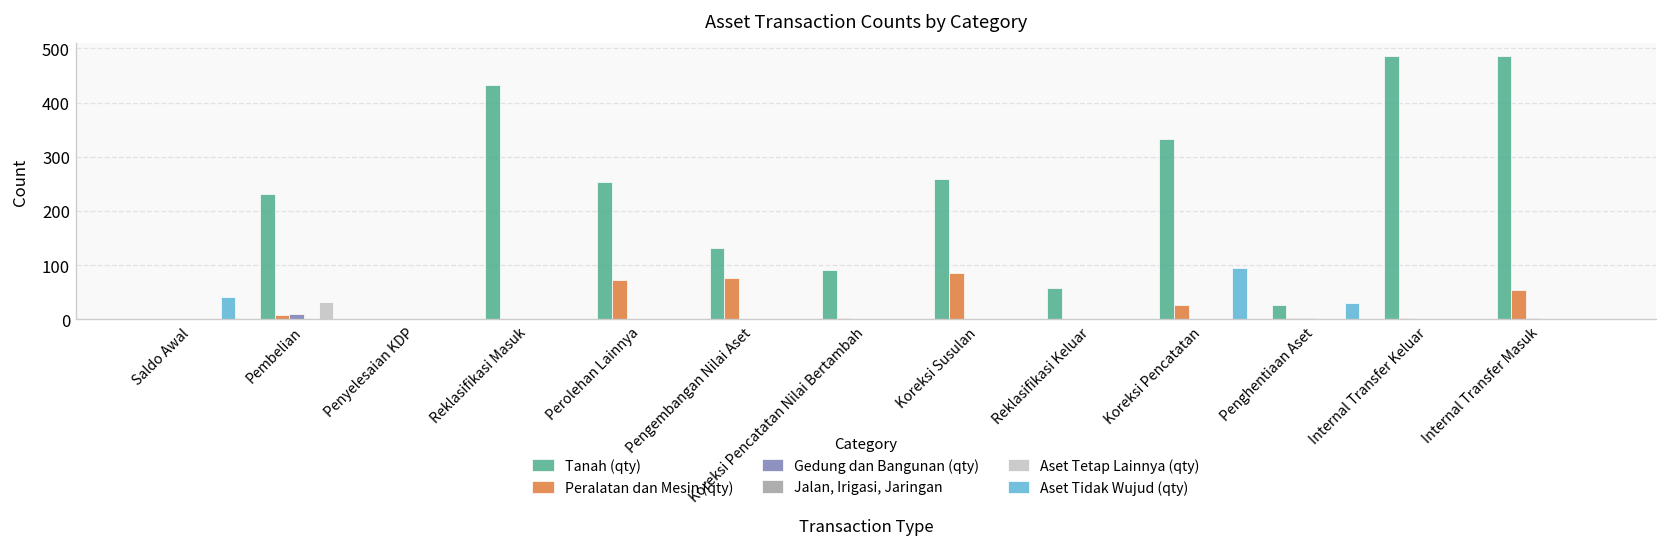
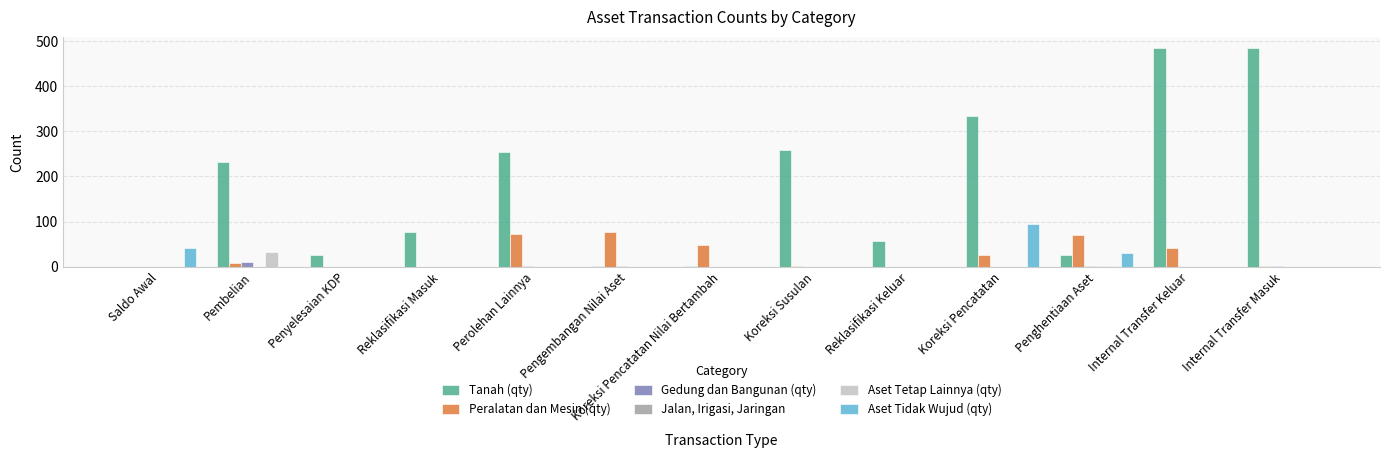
Tanah (qty), Penyelesaian KDP: 0 -> 30
Tanah (qty), Reklasifikasi Masuk: 430 -> 80
Tanah (qty), Pengembangan Nilai Aset: 130 -> 0
Tanah (qty), Koreksi Pencatatan Nilai Bertambah: 90 -> 0
Peralatan dan Mesin (qty), Koreksi Pencatatan Nilai Bertambah: 0 -> 50
Peralatan dan Mesin (qty), Koreksi Susulan: 90 -> 0
Peralatan dan Mesin (qty), Penghentiaan Aset: 0 -> 70
Peralatan dan Mesin (qty), Internal Transfer Keluar: 0 -> 40
Peralatan dan Mesin (qty), Internal Transfer Masuk: 60 -> 0
